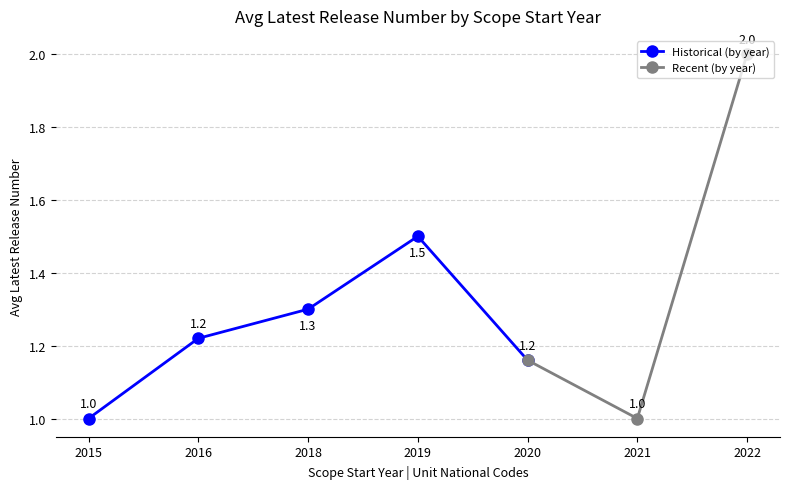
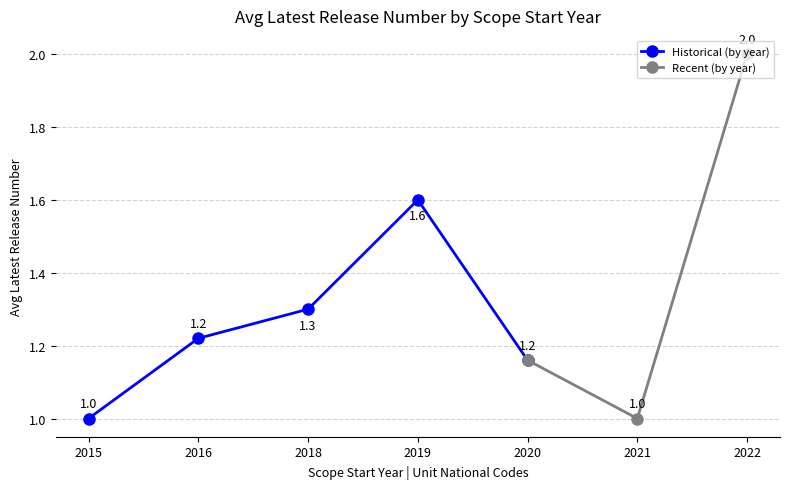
Historical (by year), 2019: 1.5 -> 1.6
